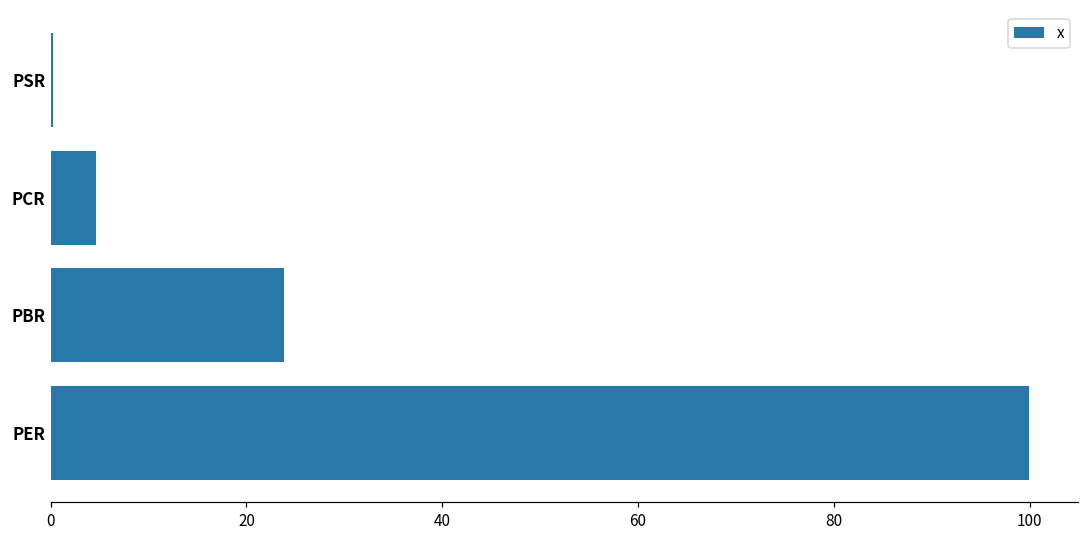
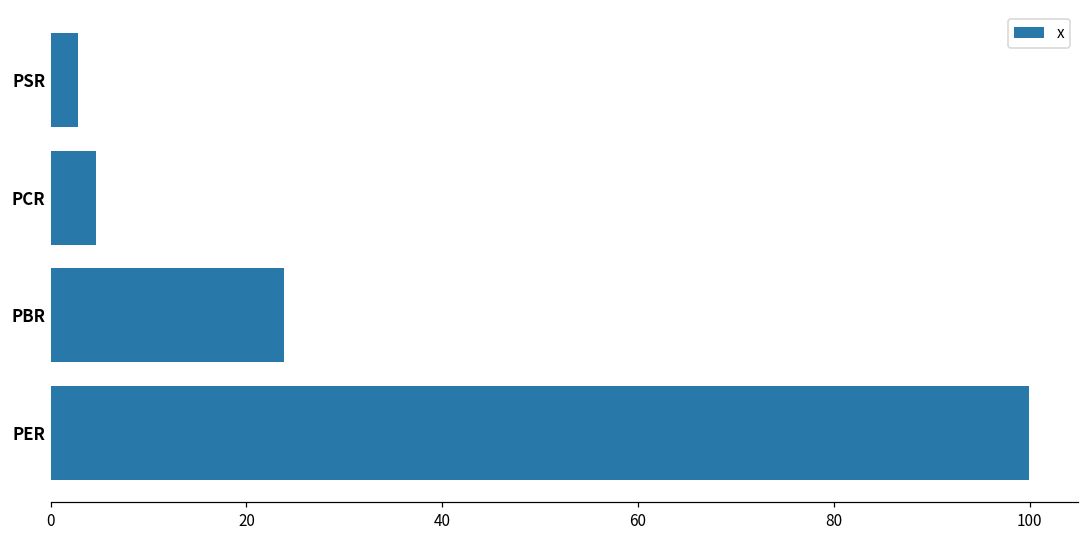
PSR: 0 -> 3
